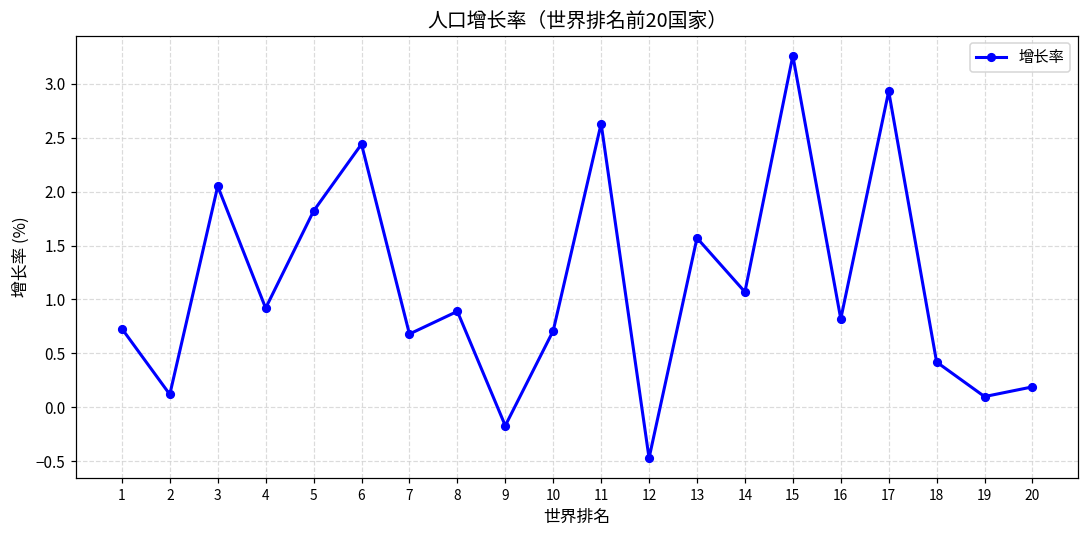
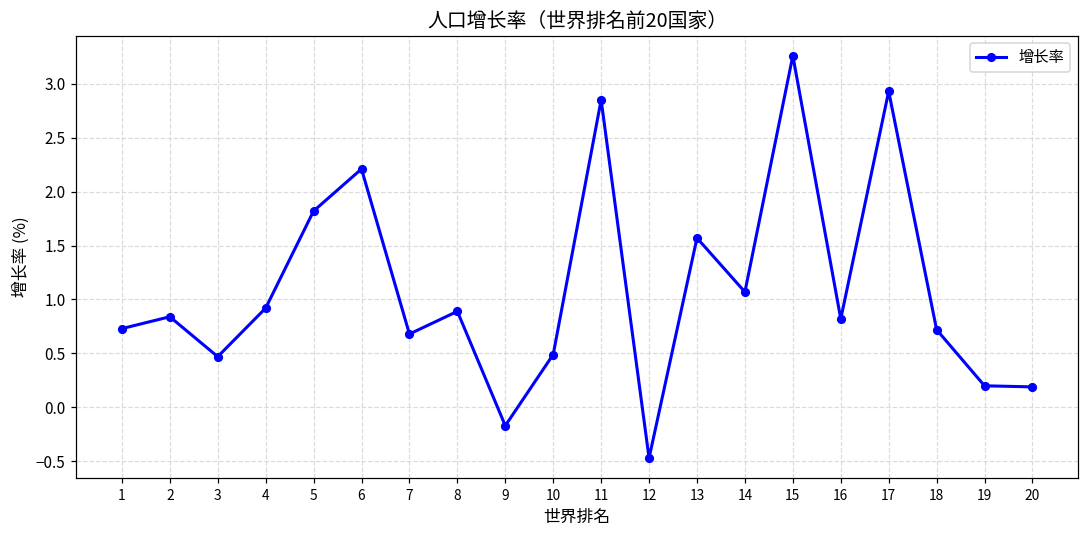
2: 0.1 -> 0.8
3: 2.1 -> 0.5
6: 2.4 -> 2.2
10: 0.7 -> 0.5
11: 2.6 -> 2.9
18: 0.4 -> 0.7
19: 0.1 -> 0.2
